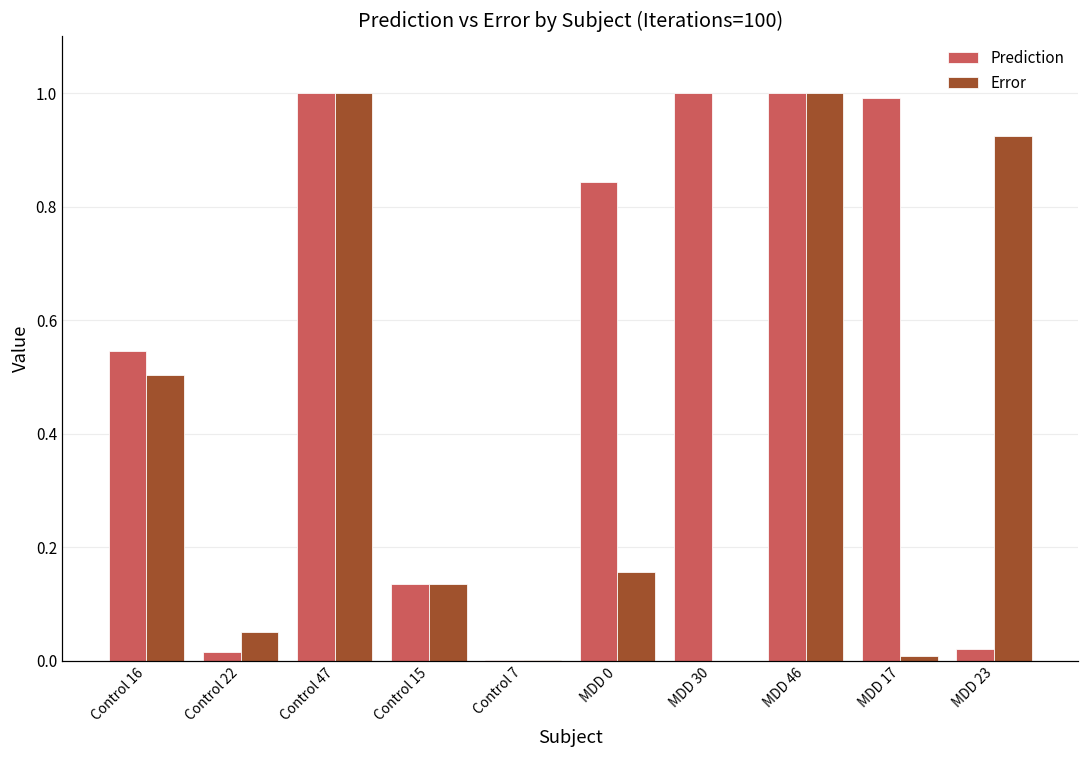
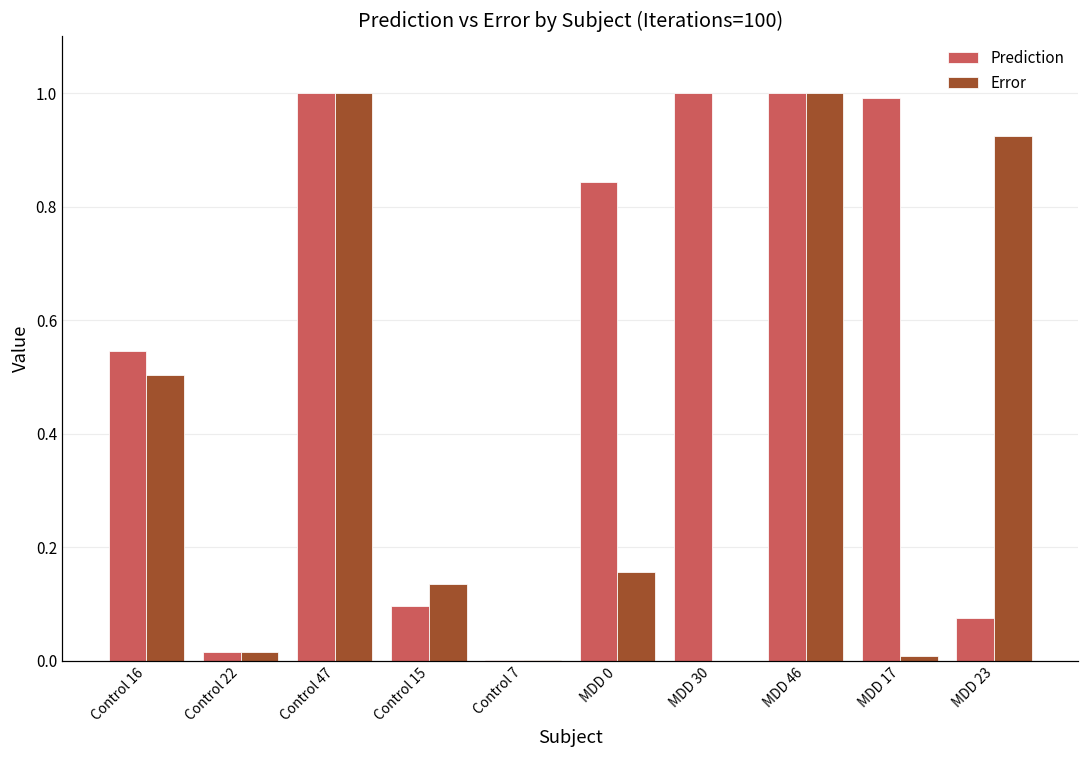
Error, Control 22: 0.05 -> 0.02
Prediction, Control 15: 0.13 -> 0.10
Prediction, MDD 23: 0.02 -> 0.08
